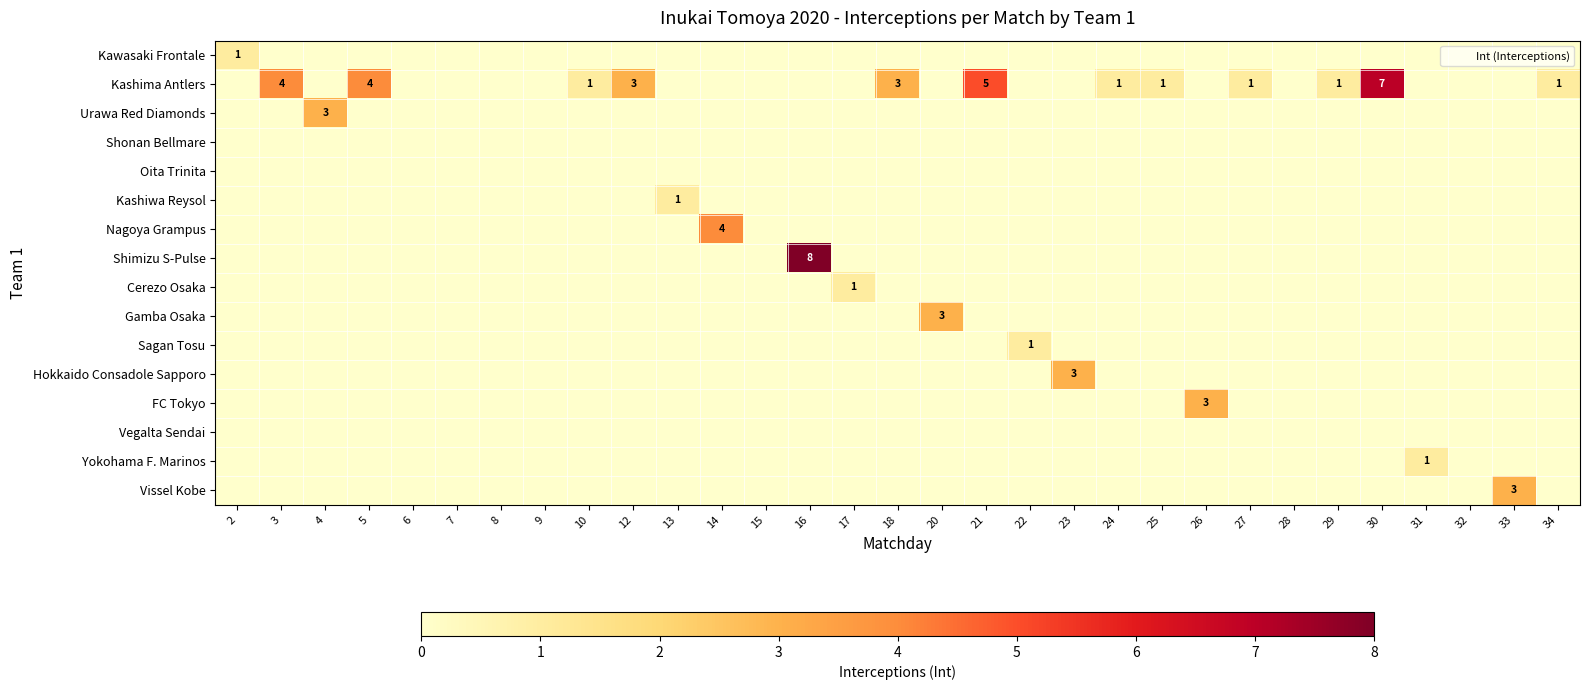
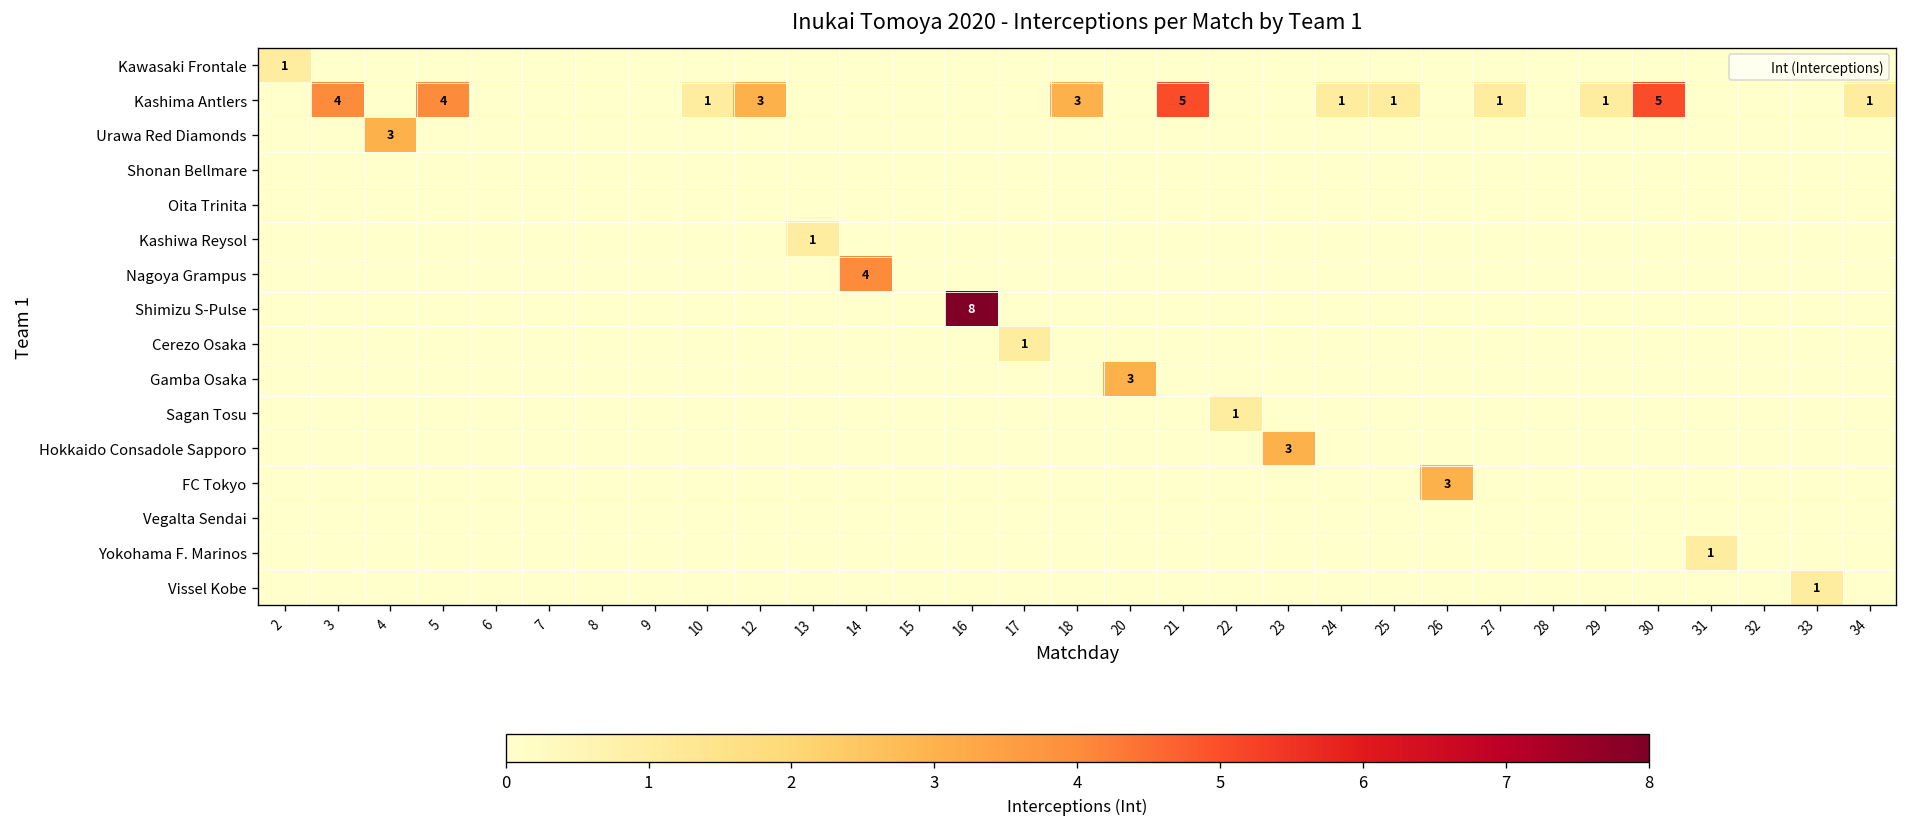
Kashima Antlers, 30: 7 -> 5
Vissel Kobe, 33: 3 -> 1
